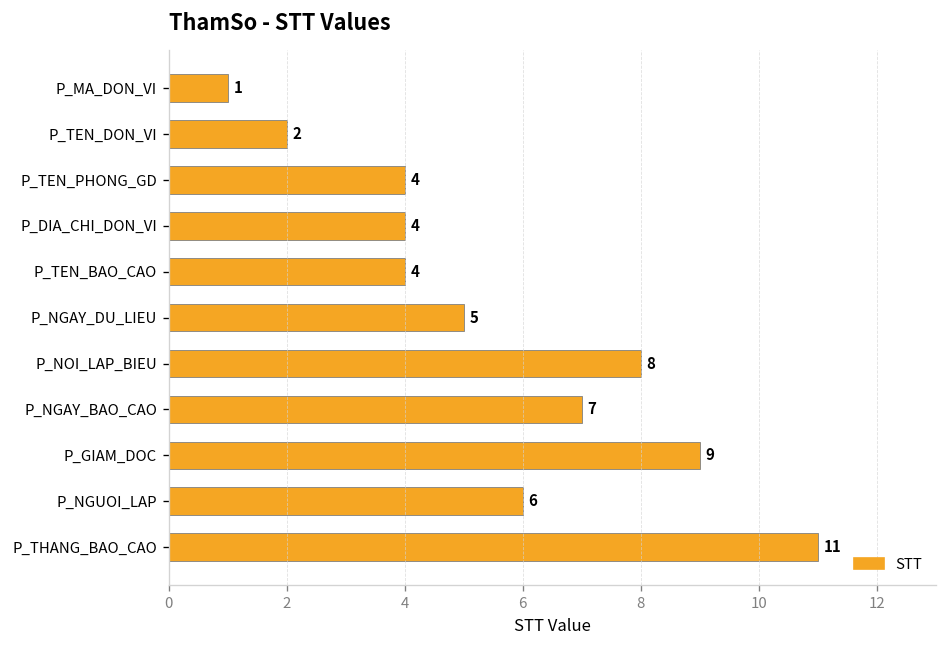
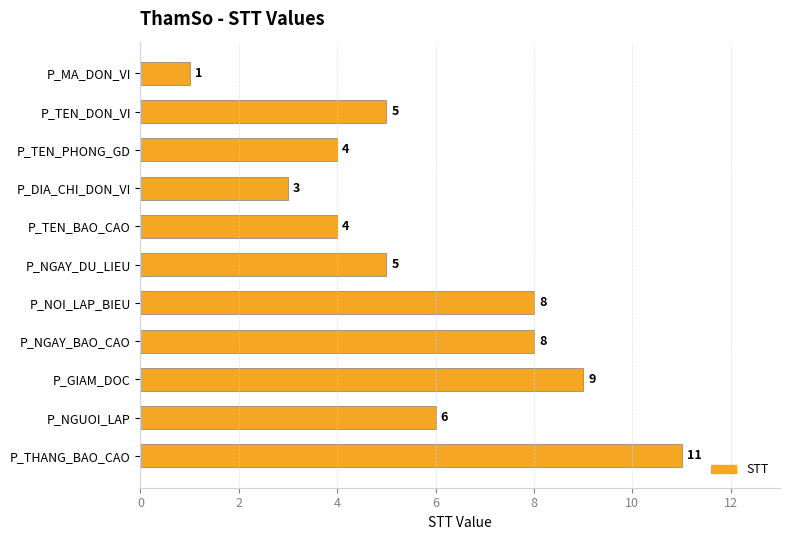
P_TEN_DON_VI: 2 -> 5
P_DIA_CHI_DON_VI: 4 -> 3
P_NGAY_BAO_CAO: 7 -> 8
